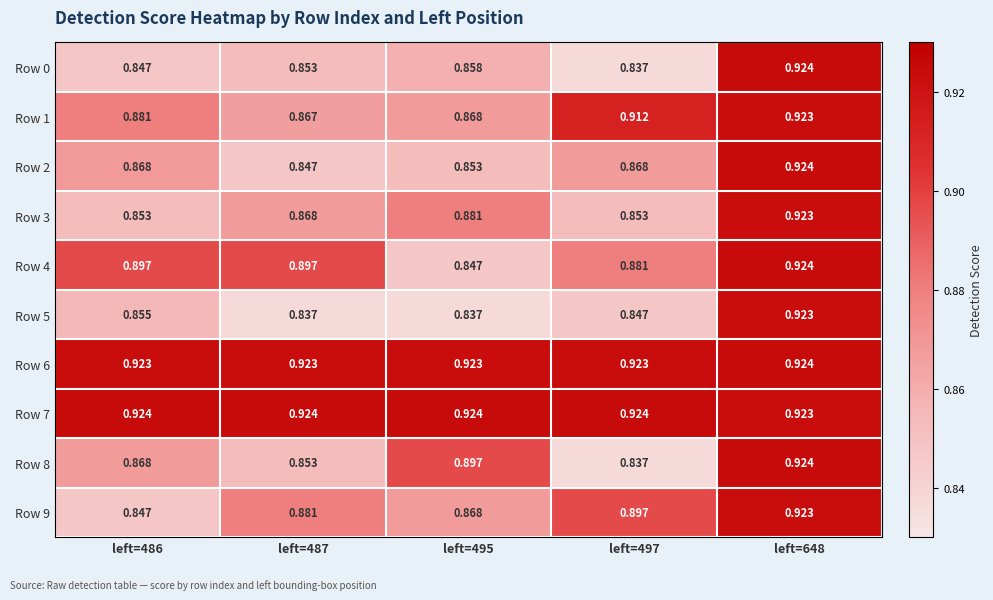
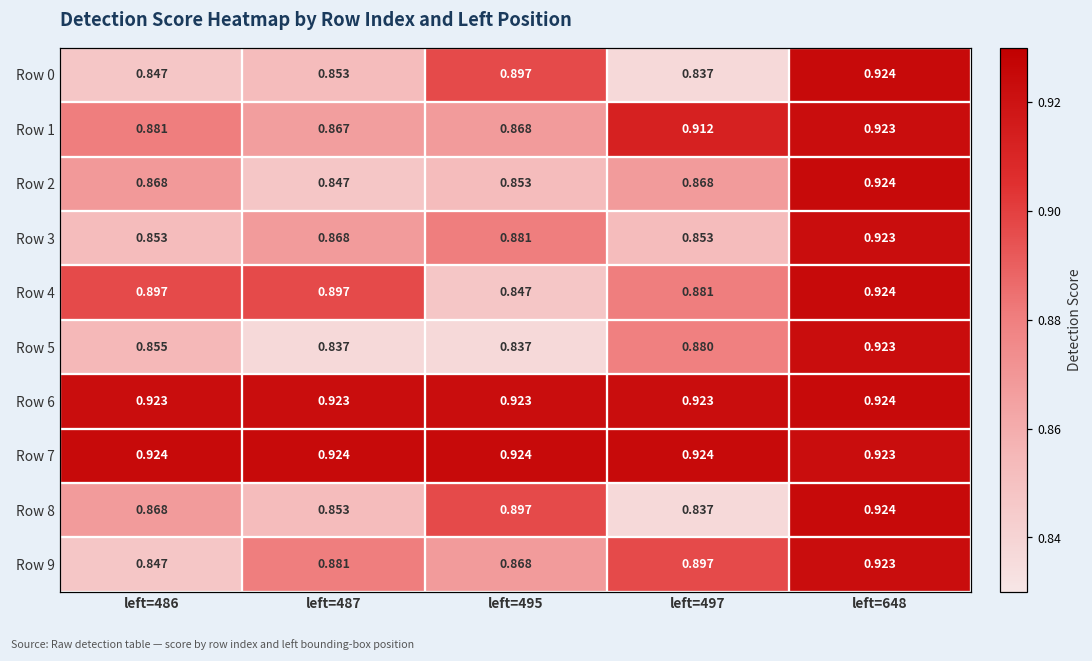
Row 0, left=495: 0.858 -> 0.897
Row 5, left=497: 0.847 -> 0.880
